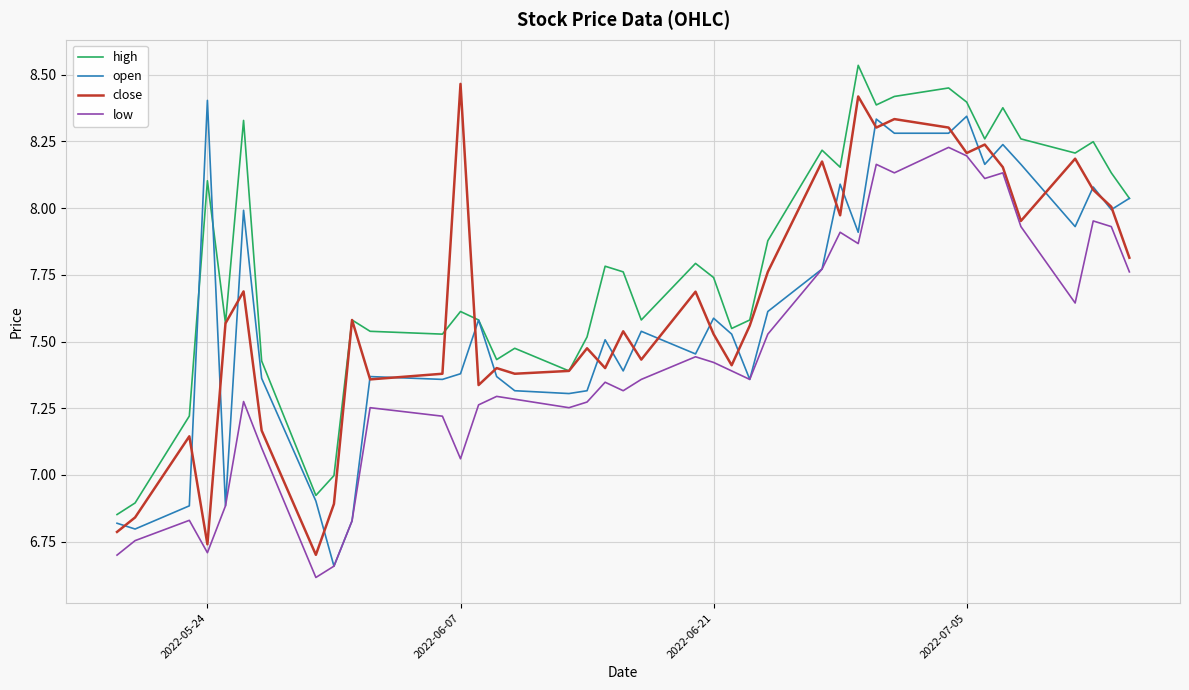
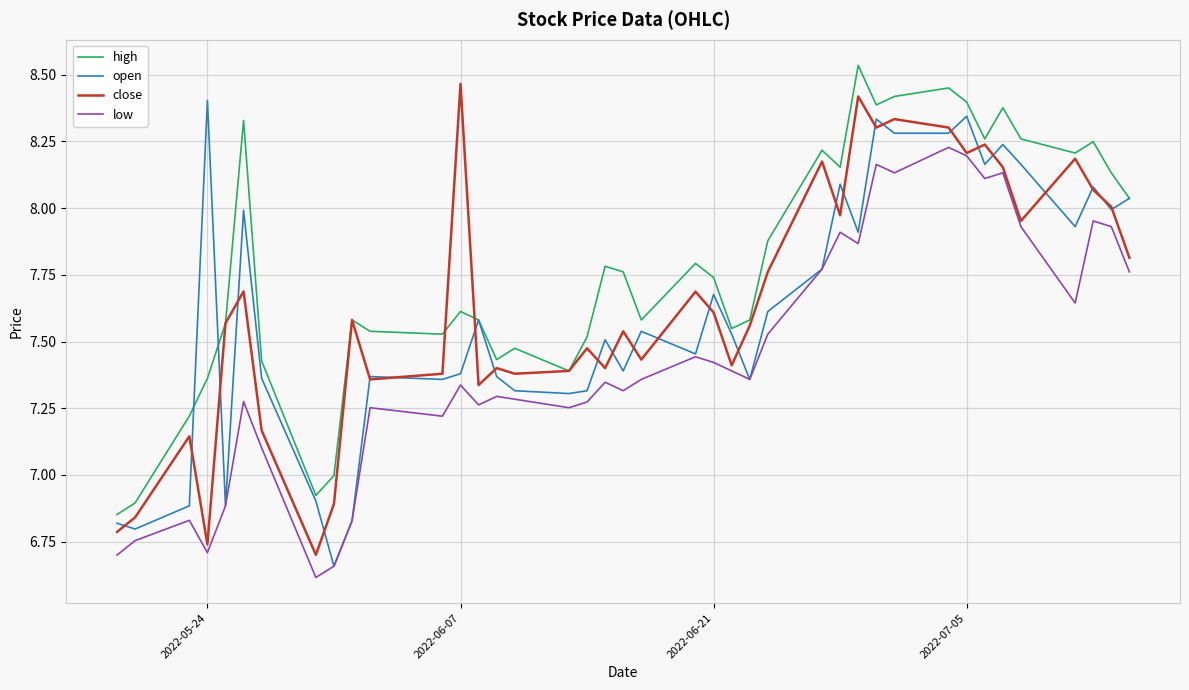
high, 2022-05-24: 8.10 -> 7.36
low, 2022-06-07: 7.06 -> 7.34
open, 2022-06-21: 7.59 -> 7.68
close, 2022-06-21: 7.53 -> 7.61
